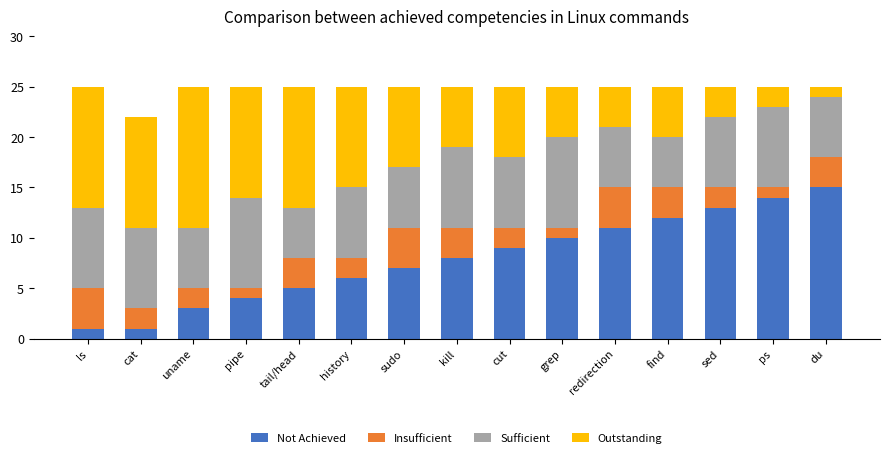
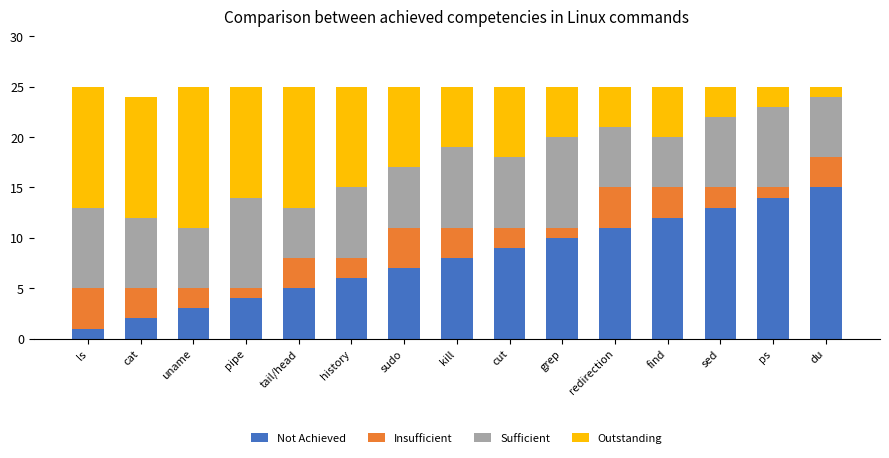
Not Achieved, cat: 1 -> 2
Insufficient, cat: 2 -> 3
Sufficient, cat: 8 -> 7
Outstanding, cat: 11 -> 12
